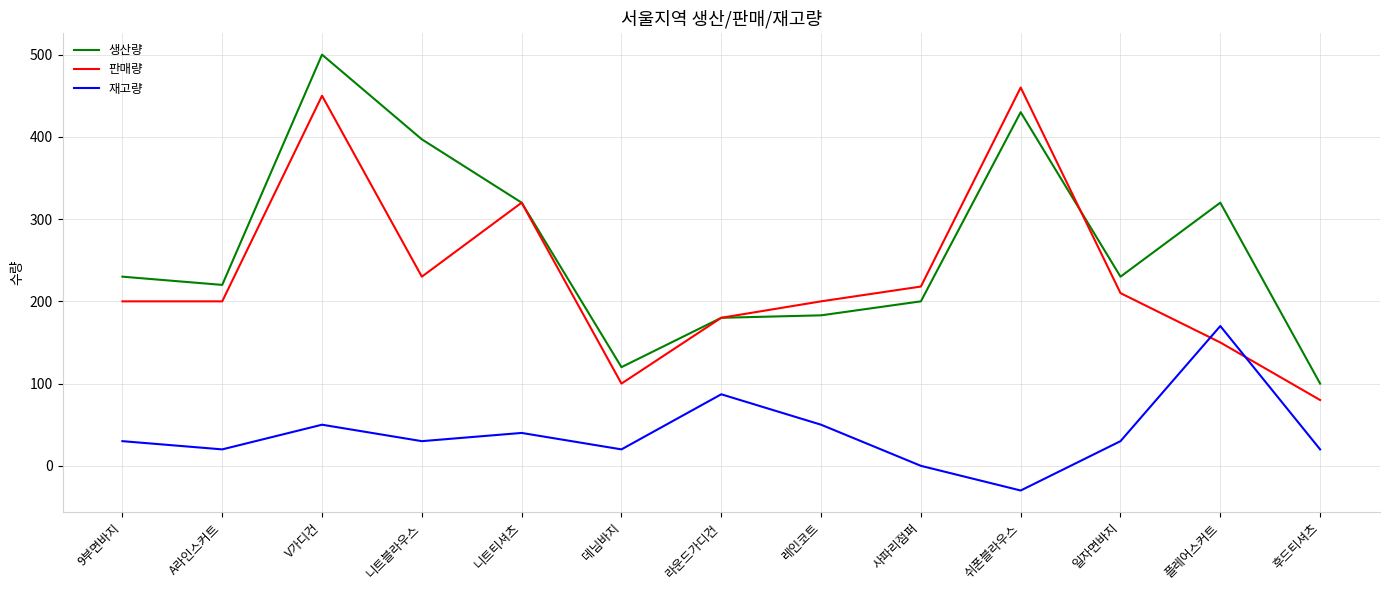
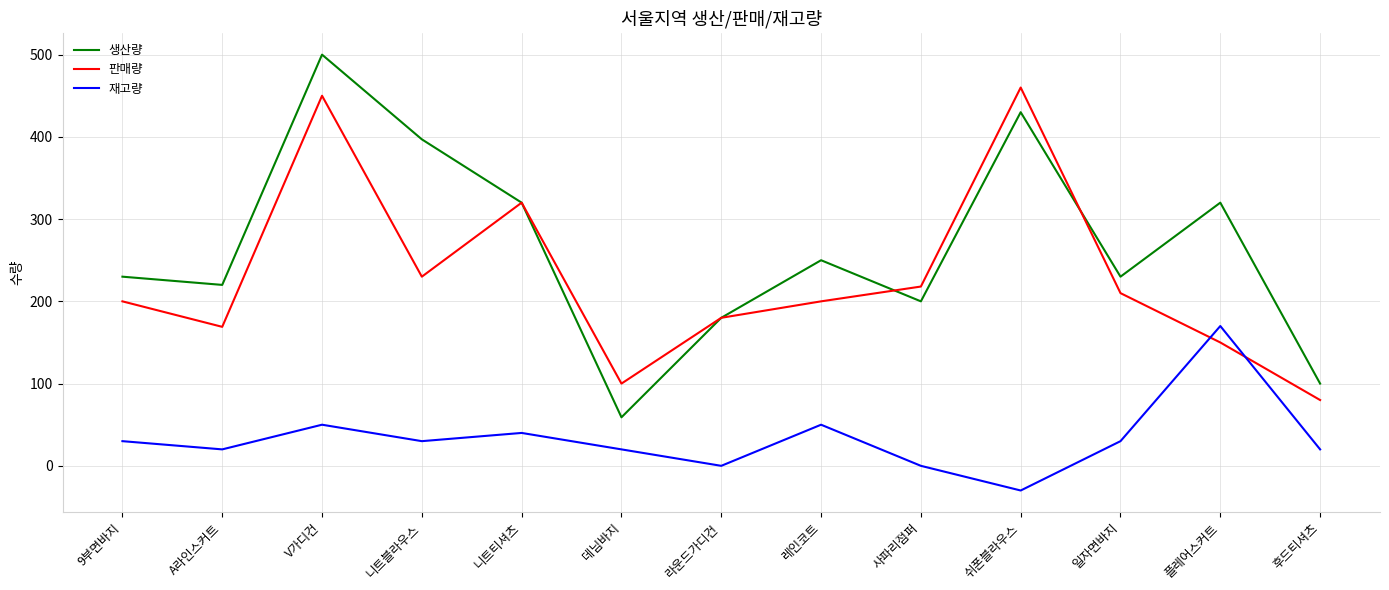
판매량, A라인스커트: 200 -> 170
생산량, 데님바지: 120 -> 60
재고량, 라운드가디건: 90 -> 0
생산량, 레인코트: 180 -> 250
